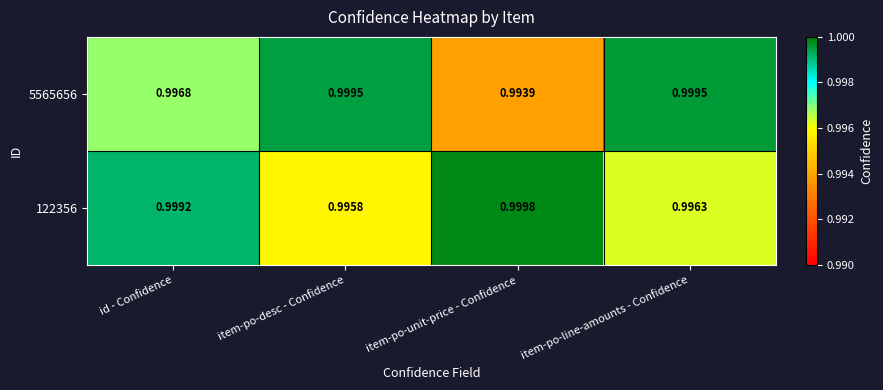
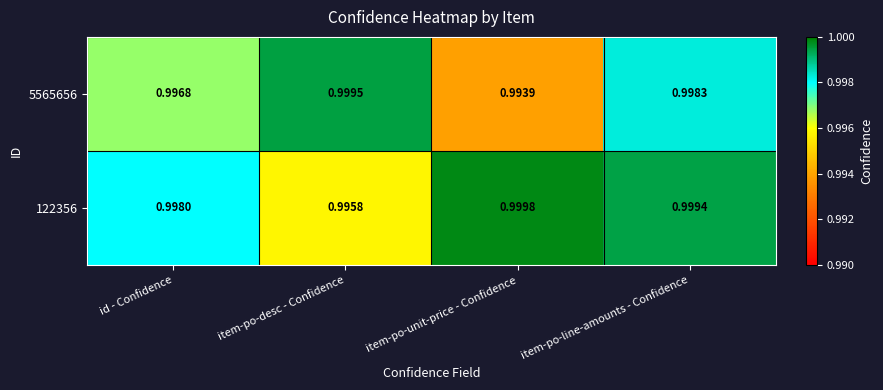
5565656, item-po-line-amounts - Confidence: 0.9995 -> 0.9983
122356, id - Confidence: 0.9992 -> 0.9980
122356, item-po-line-amounts - Confidence: 0.9963 -> 0.9994
